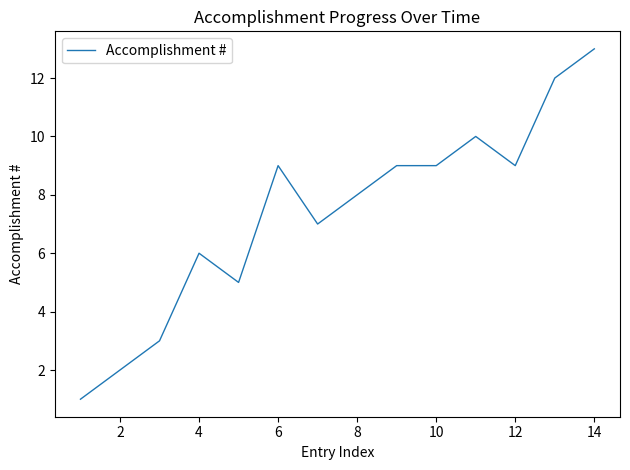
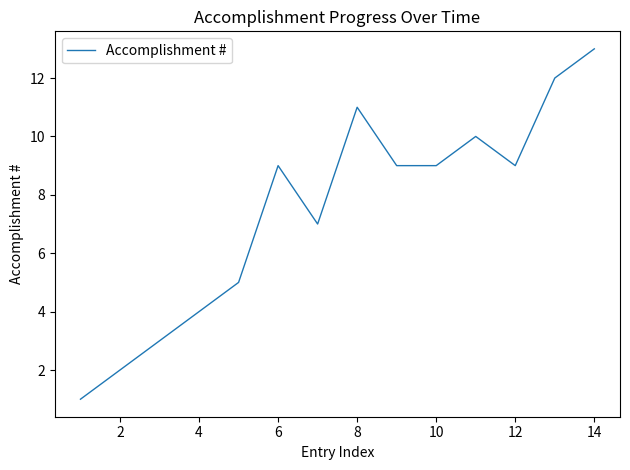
4: 6 -> 4
8: 8 -> 11
